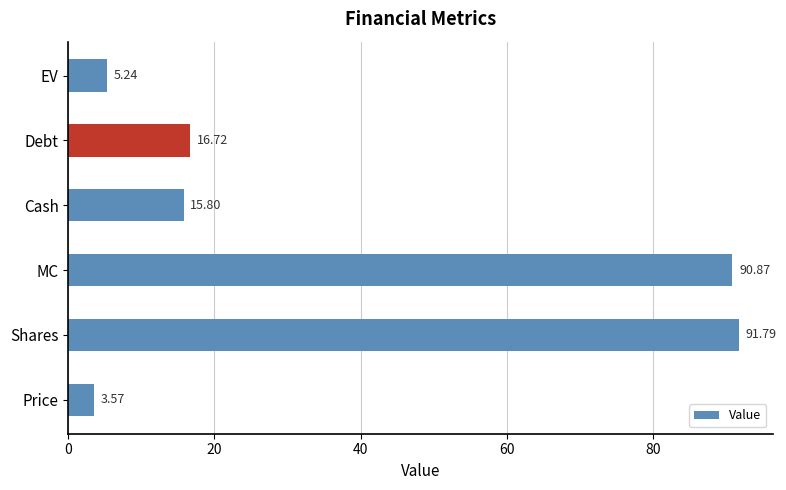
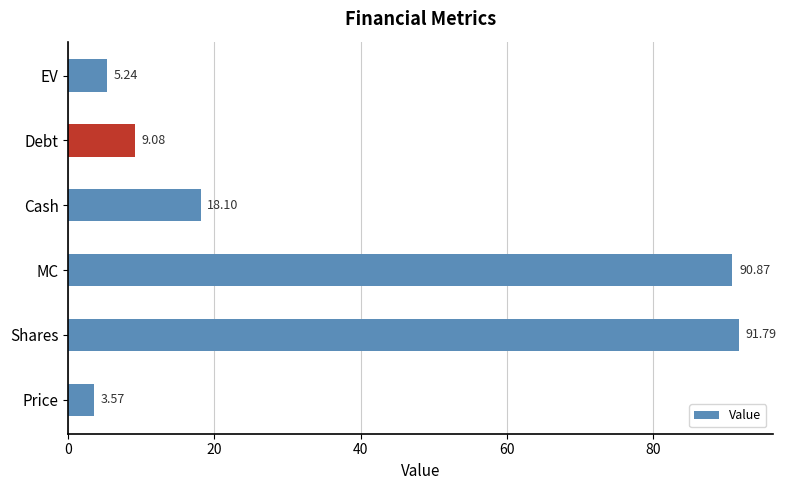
Debt: 16.72 -> 9.08
Cash: 15.80 -> 18.10
